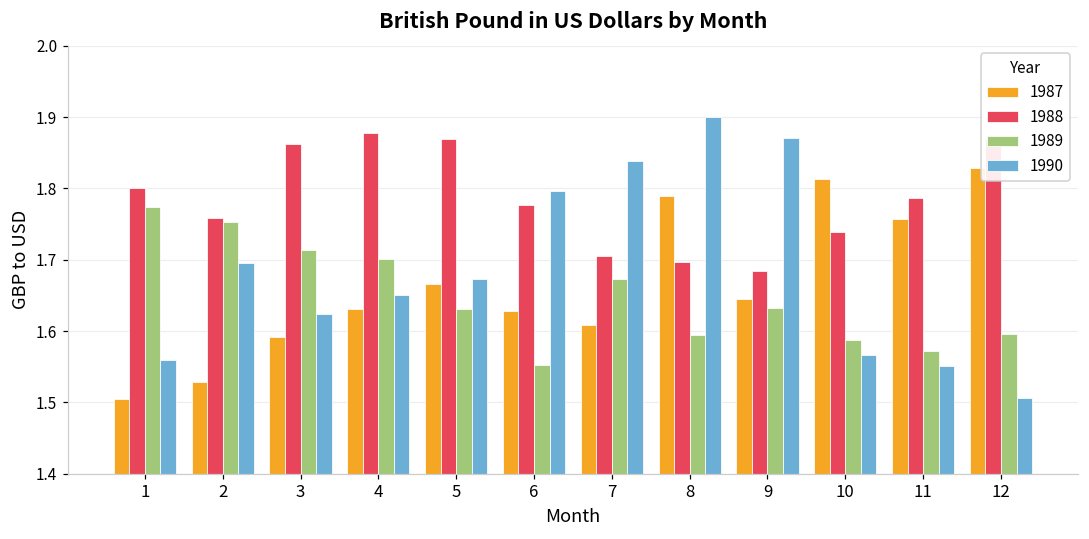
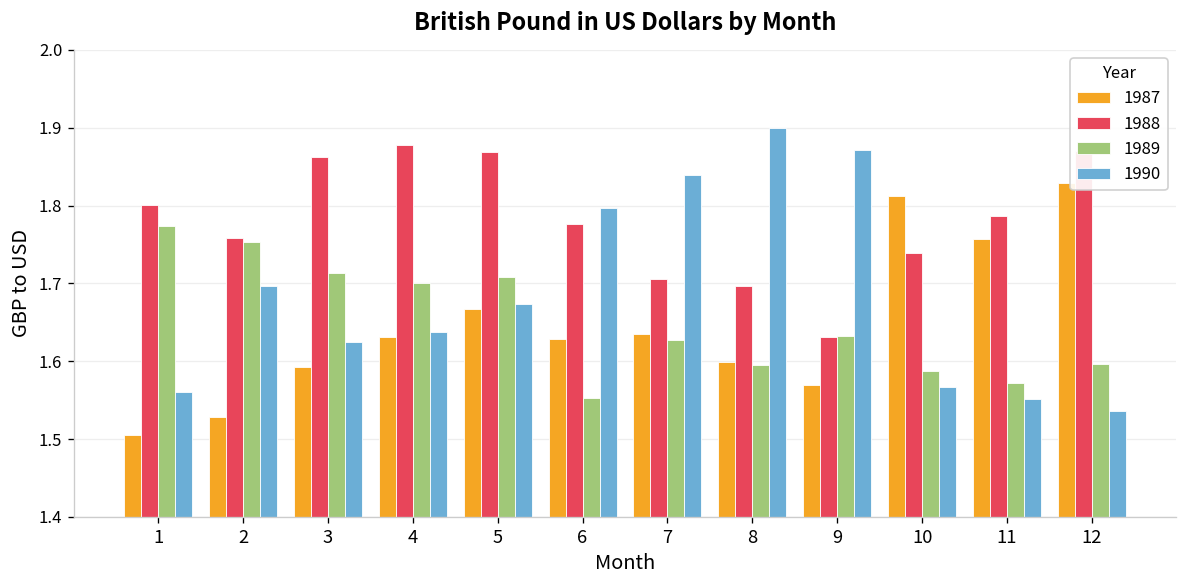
1990, 4: 1.65 -> 1.64
1989, 5: 1.63 -> 1.71
1987, 7: 1.61 -> 1.64
1989, 7: 1.67 -> 1.63
1987, 8: 1.79 -> 1.60
1987, 9: 1.64 -> 1.57
1988, 9: 1.68 -> 1.63
1990, 12: 1.51 -> 1.54
